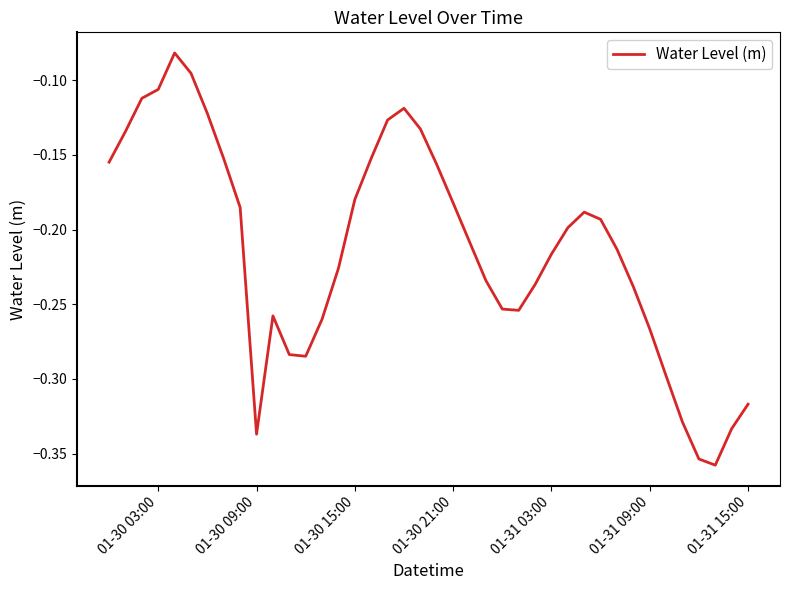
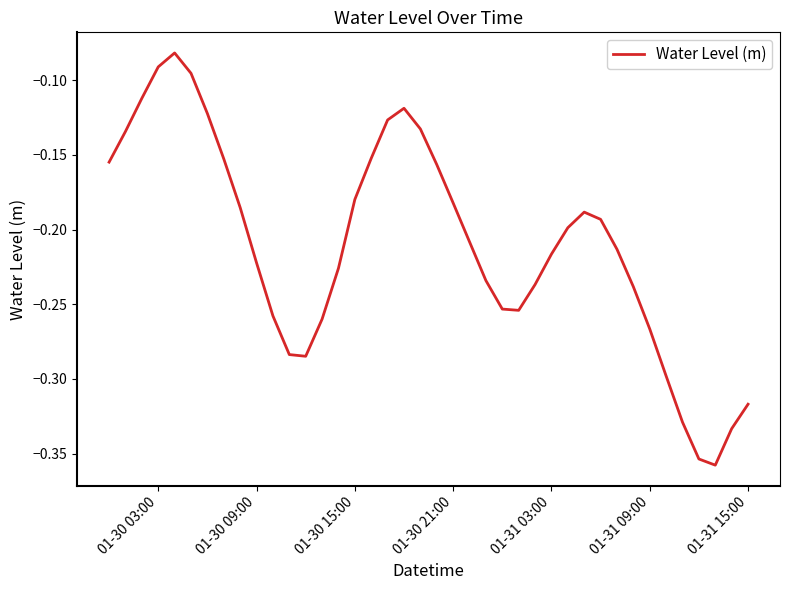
01-30 03:00: -0.106 -> -0.091
01-30 09:00: -0.337 -> -0.222
